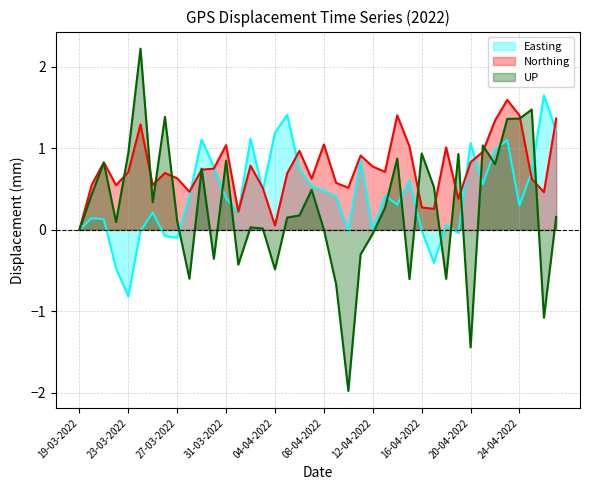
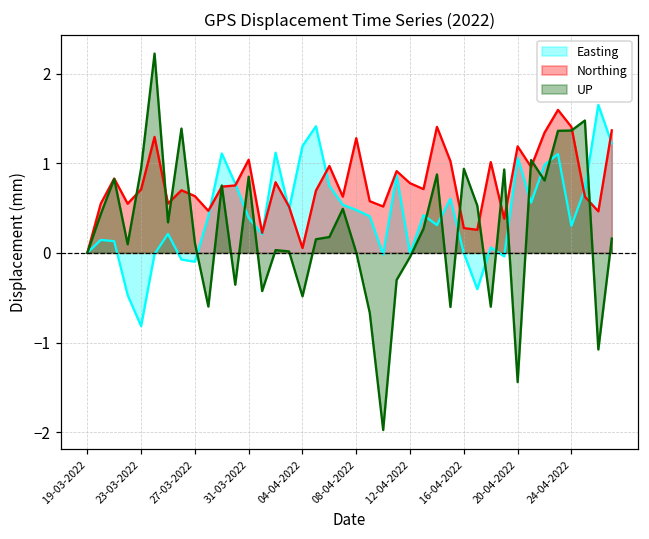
Northing, 08-04-2022: 1.0 -> 1.3
Northing, 20-04-2022: 0.8 -> 1.2
